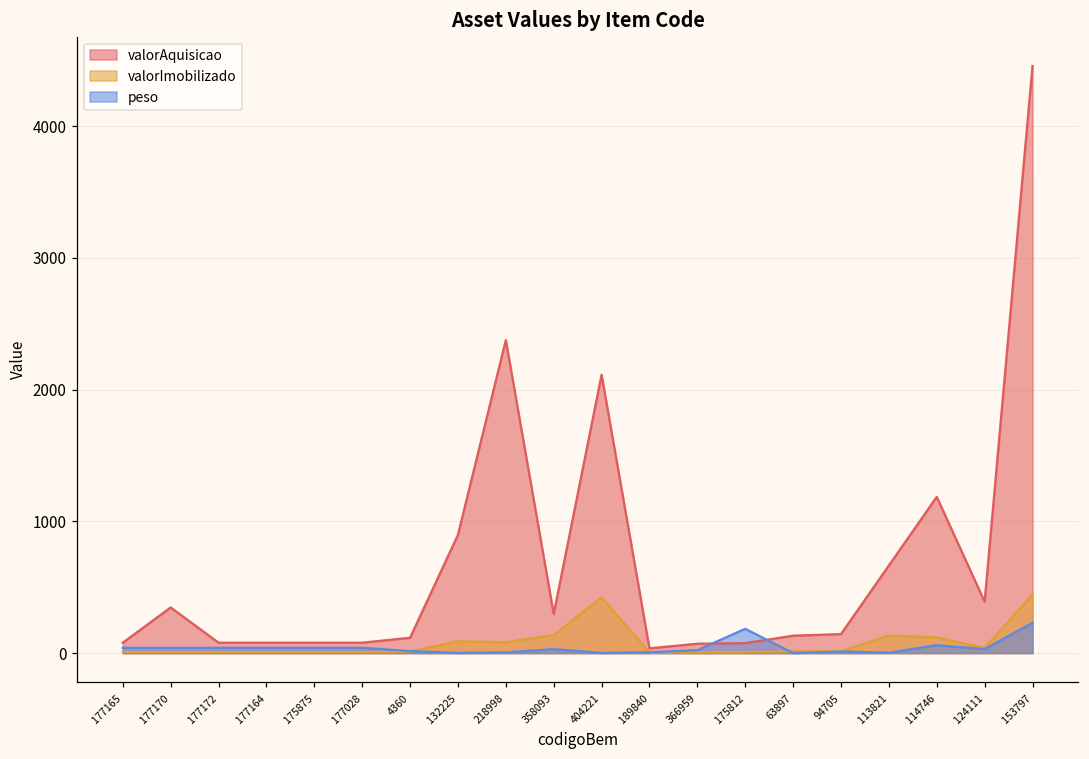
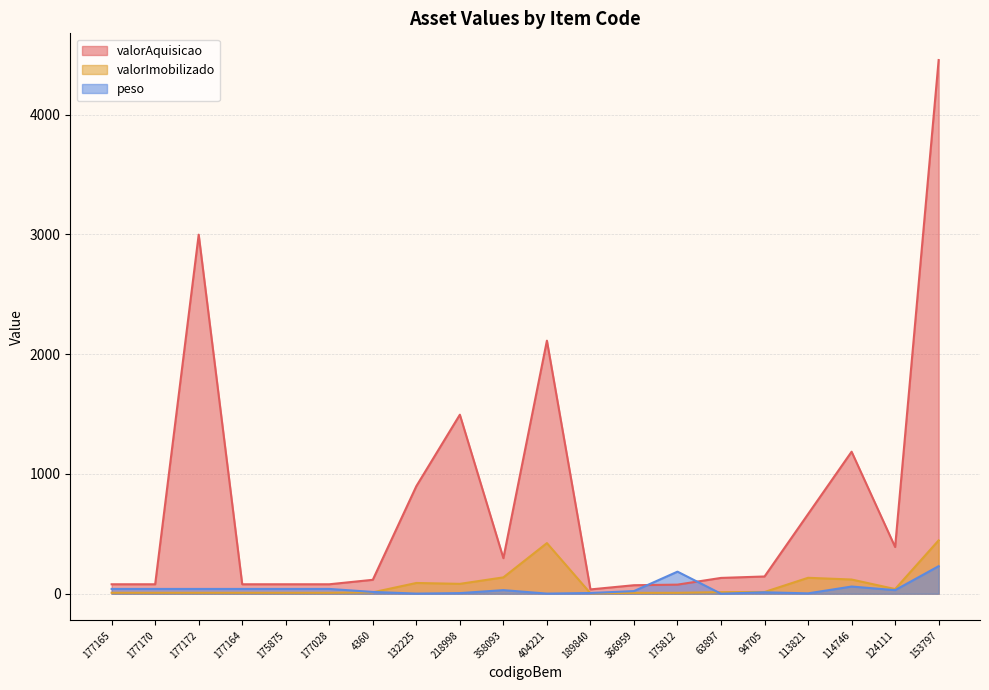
valorAquisicao, 177170: 350 -> 80
valorAquisicao, 177172: 80 -> 3000
valorAquisicao, 218998: 2380 -> 1500
